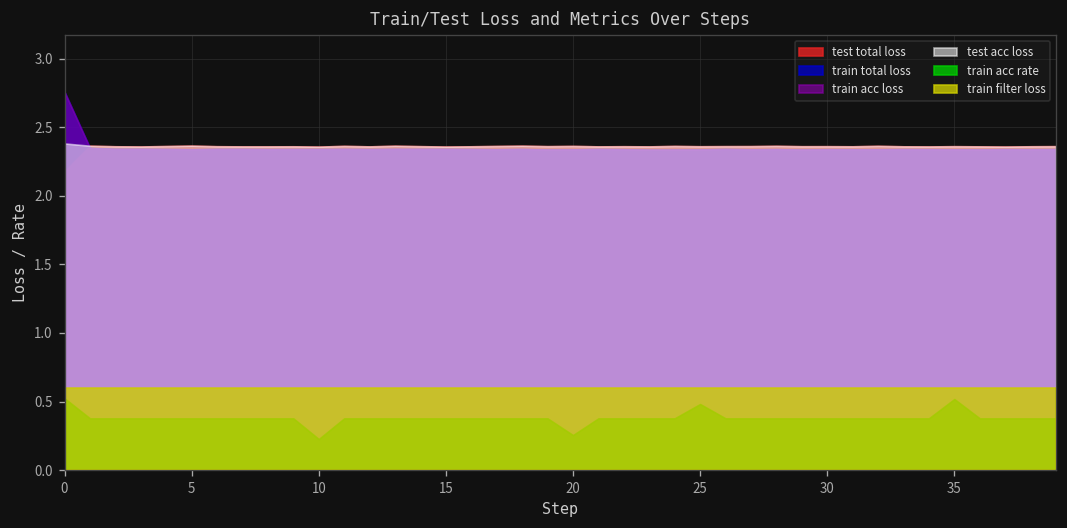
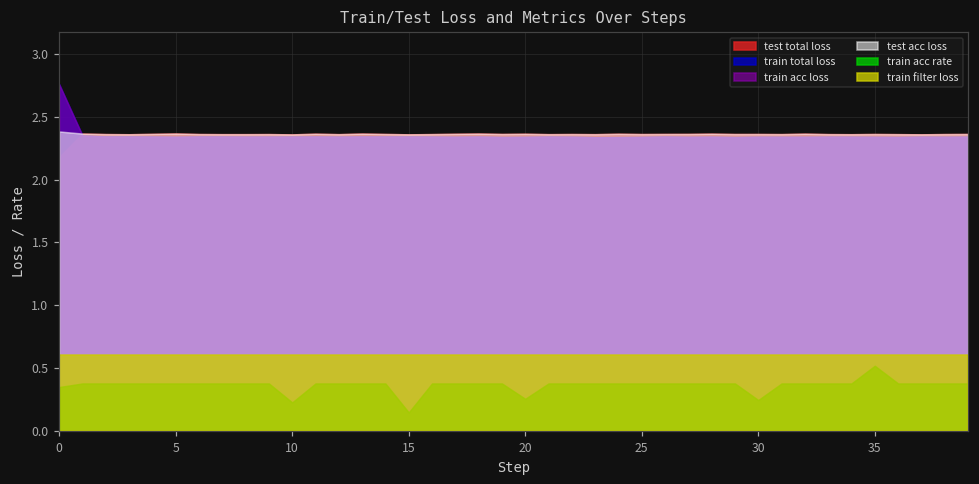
train acc rate, 0: 0.52 -> 0.35
train acc rate, 15: 0.38 -> 0.15
train acc rate, 25: 0.48 -> 0.38
train acc rate, 30: 0.38 -> 0.25
